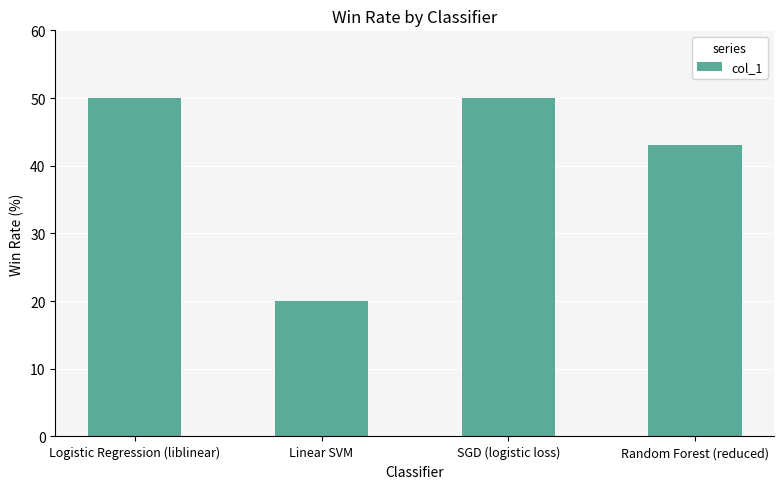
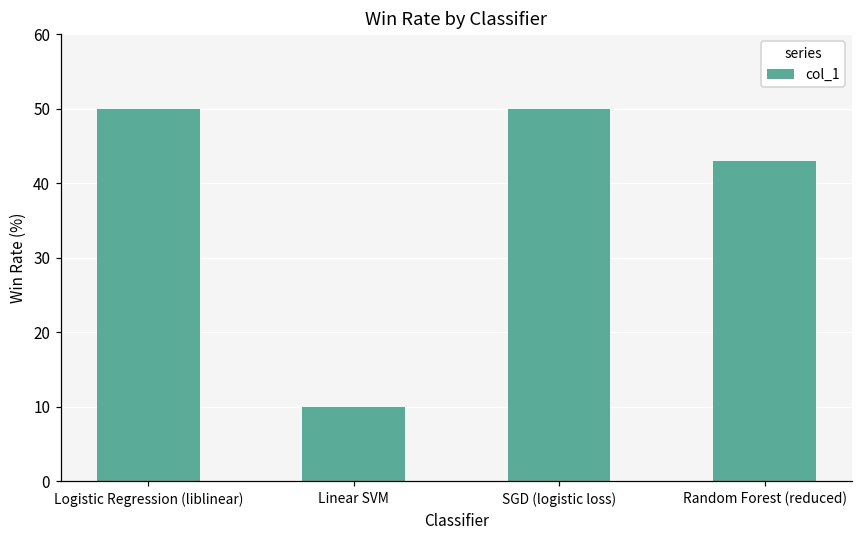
Linear SVM: 20 -> 10
